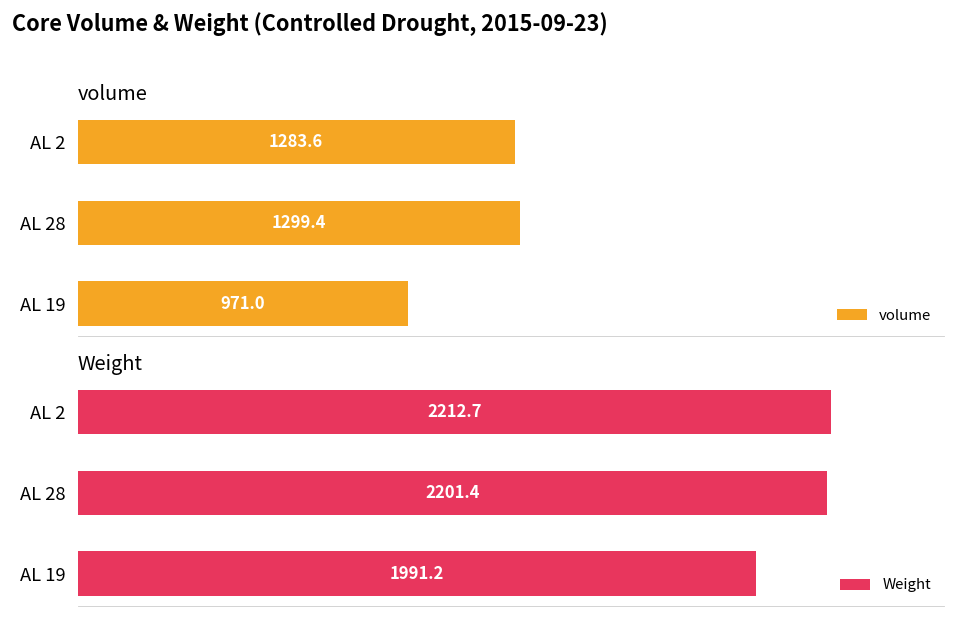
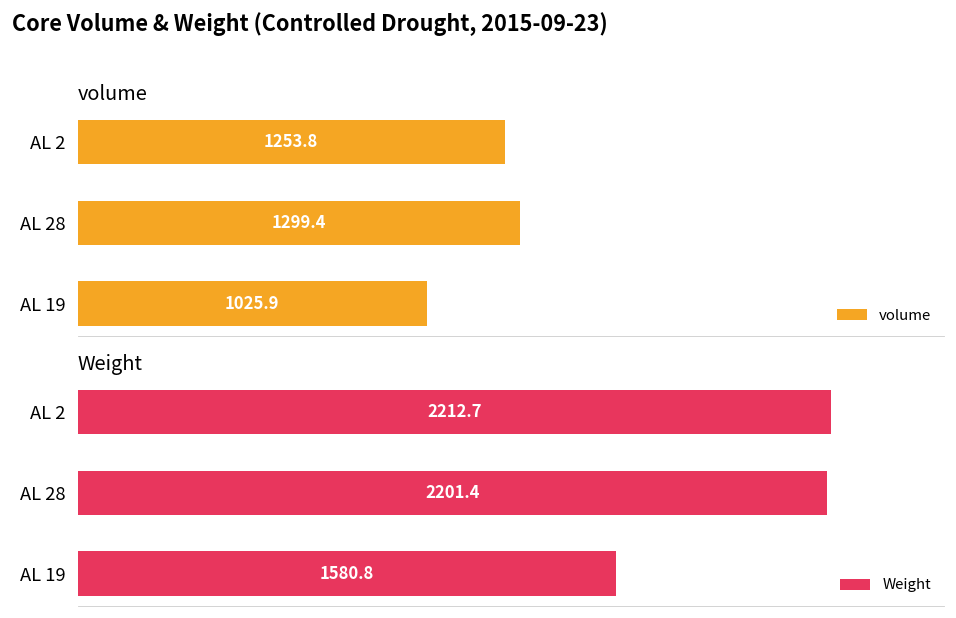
volume, AL 2: 1283.6 -> 1253.8
volume, AL 19: 971.0 -> 1025.9
Weight, AL 19: 1991.2 -> 1580.8
